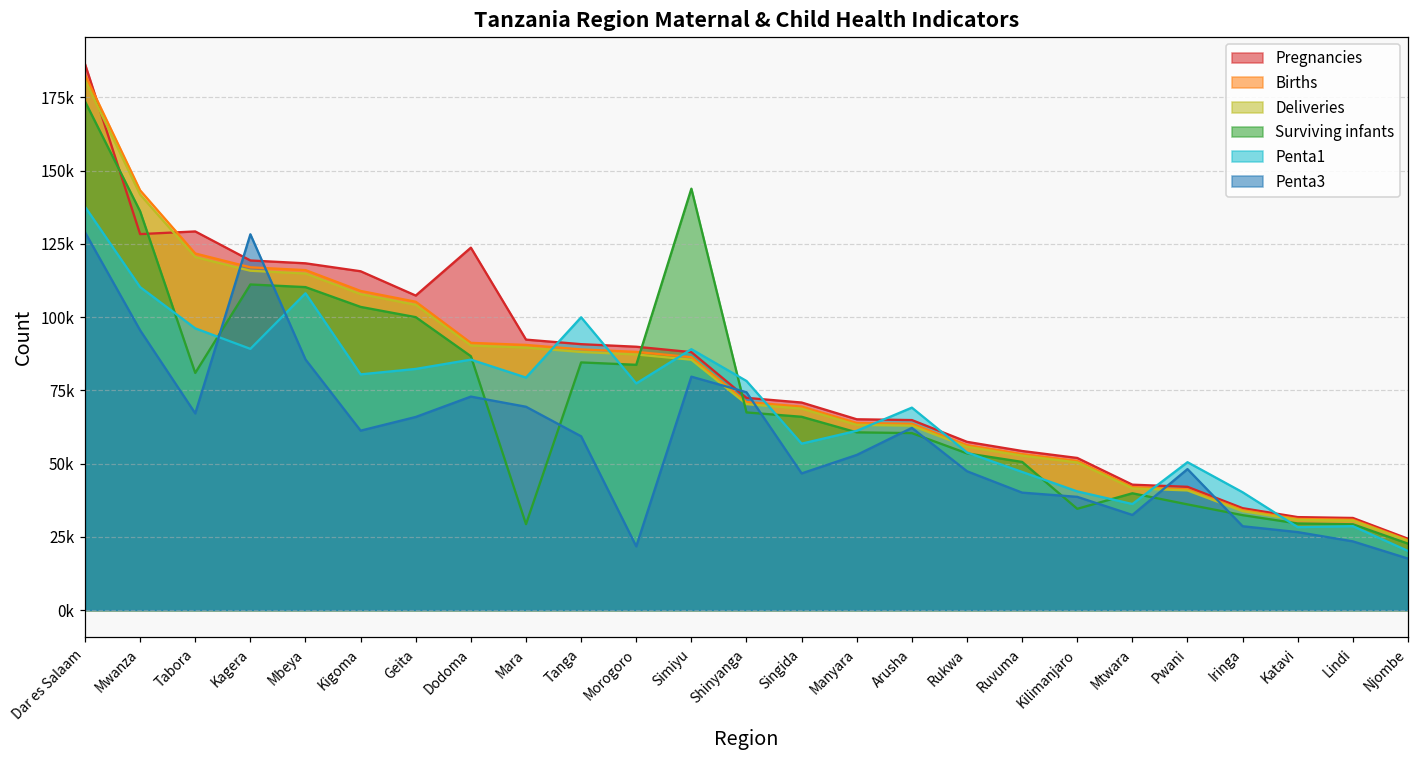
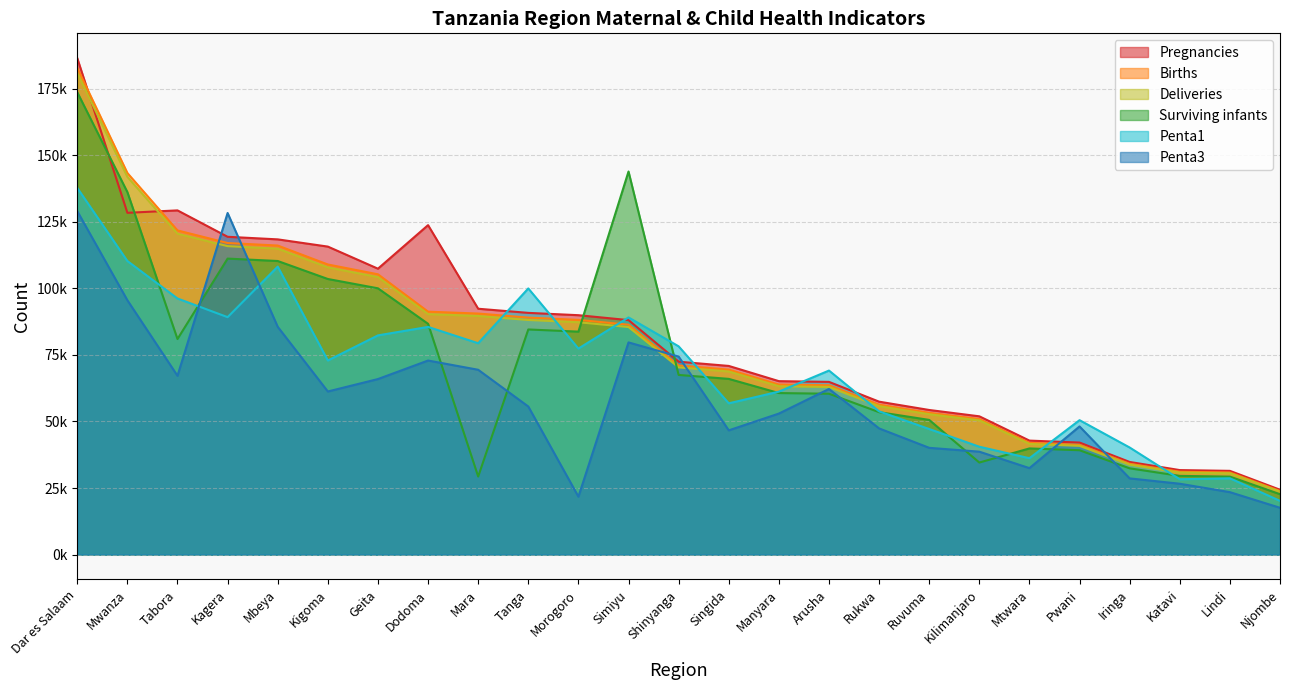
Penta1, Kigoma: 80000 -> 73000
Penta3, Tanga: 59000 -> 56000
Surviving infants, Pwani: 36000 -> 39000
